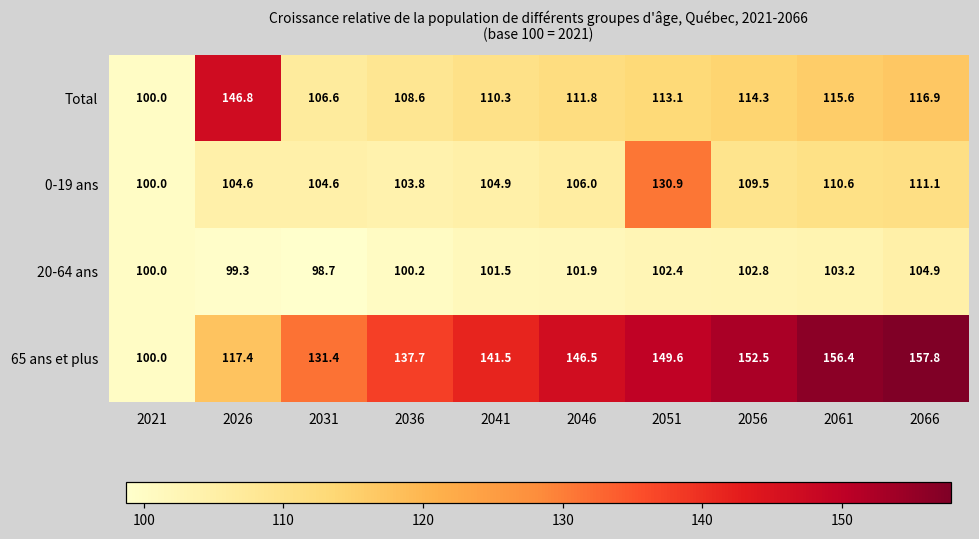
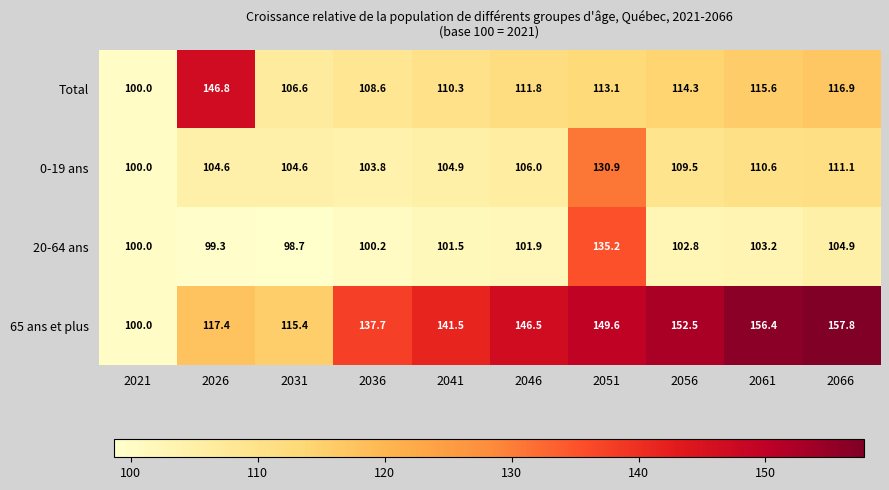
20-64 ans, 2051: 102.4 -> 135.2
65 ans et plus, 2031: 131.4 -> 115.4
